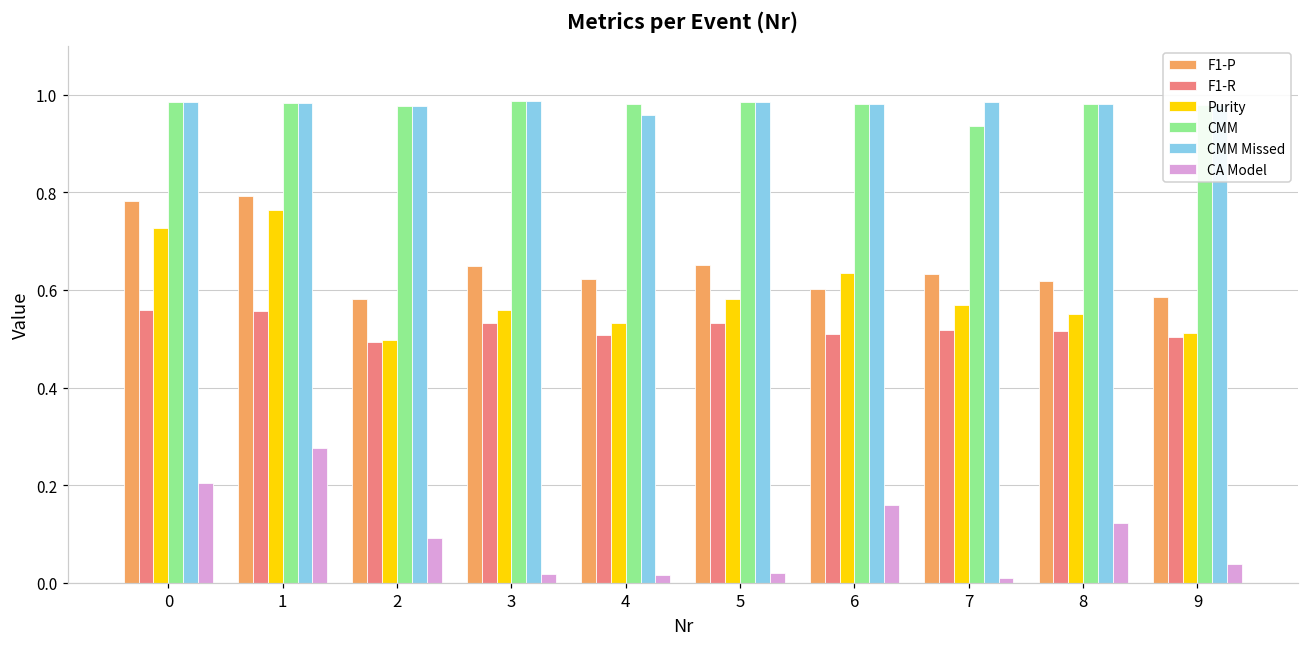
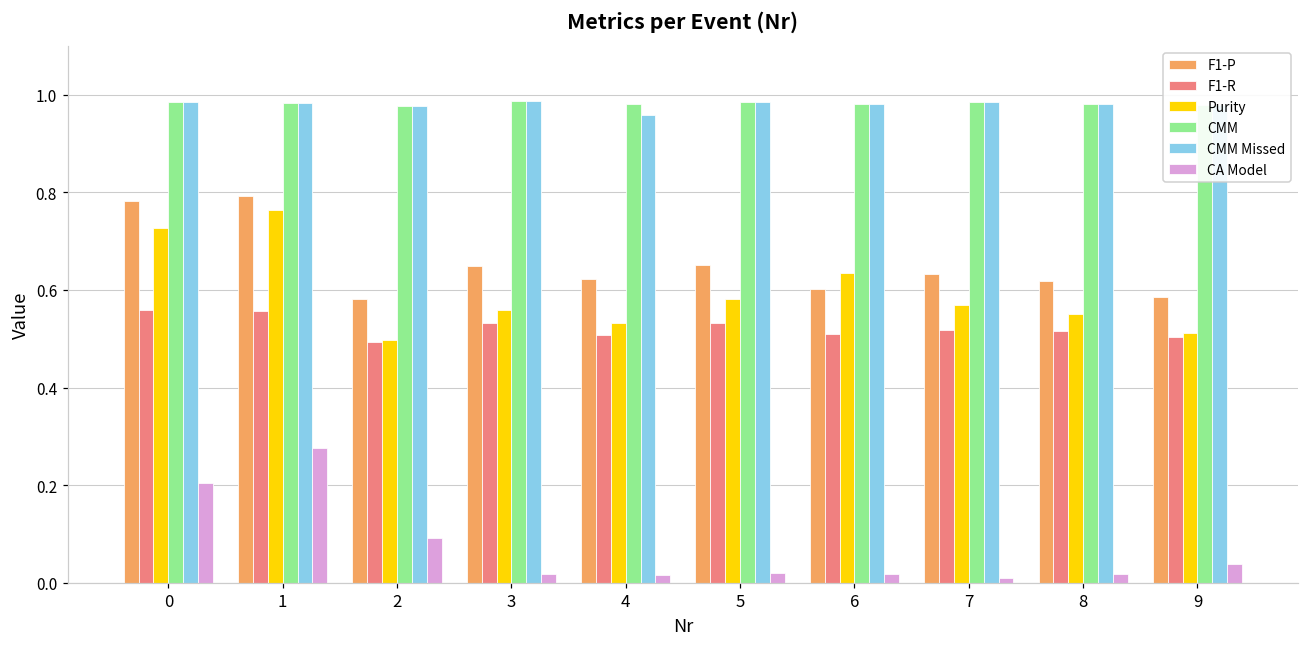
CA Model, 6: 0.16 -> 0.02
CMM, 7: 0.93 -> 0.98
CA Model, 8: 0.12 -> 0.02
